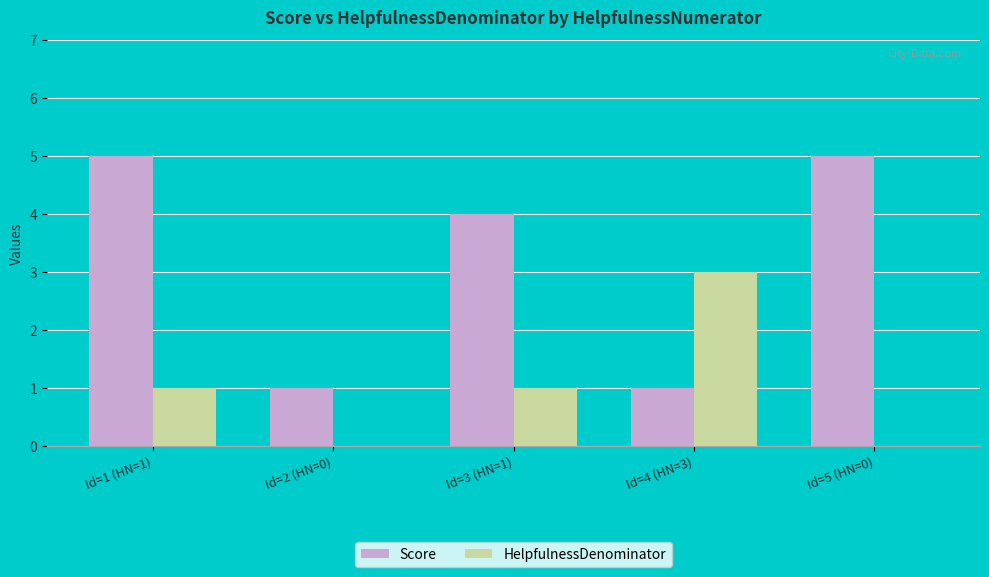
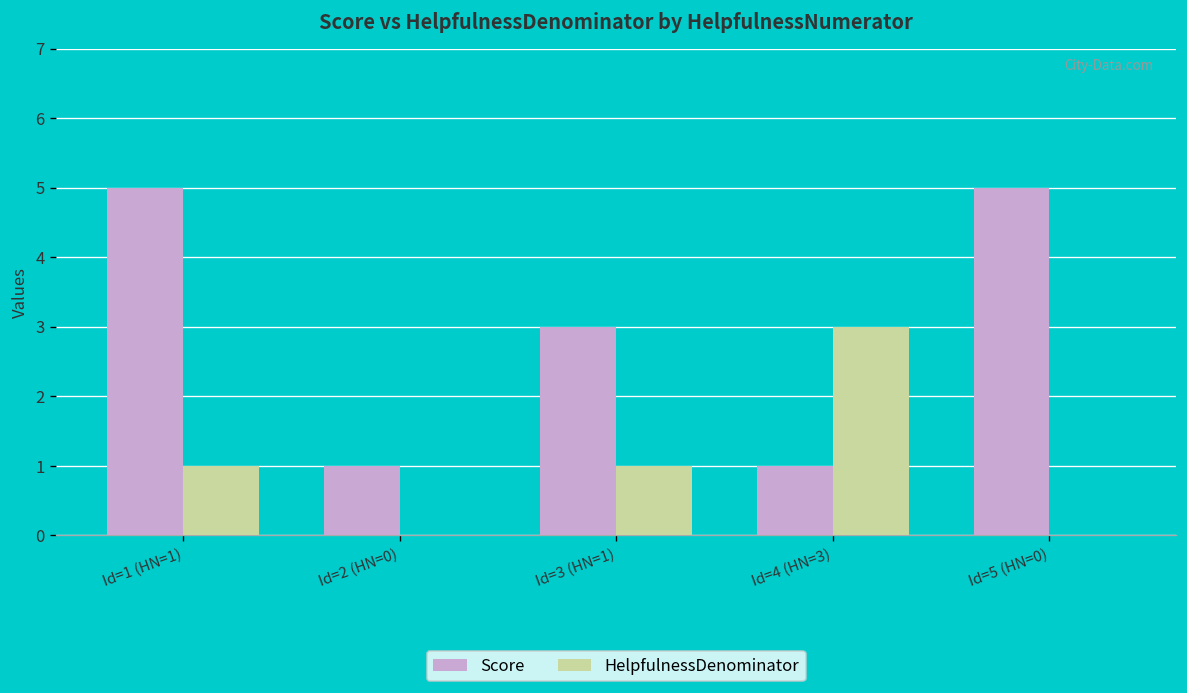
Score, Id=3 (HN=1): 4 -> 3
